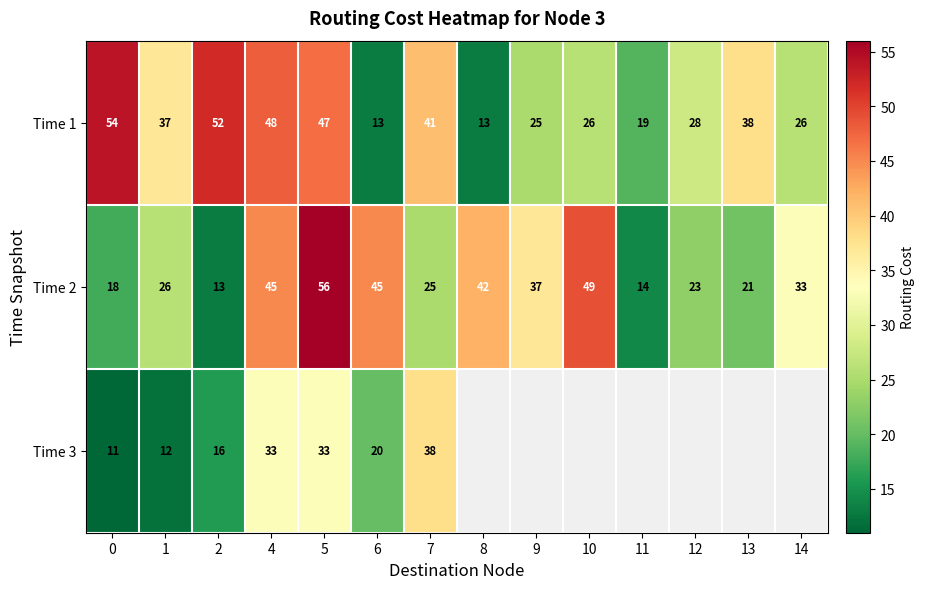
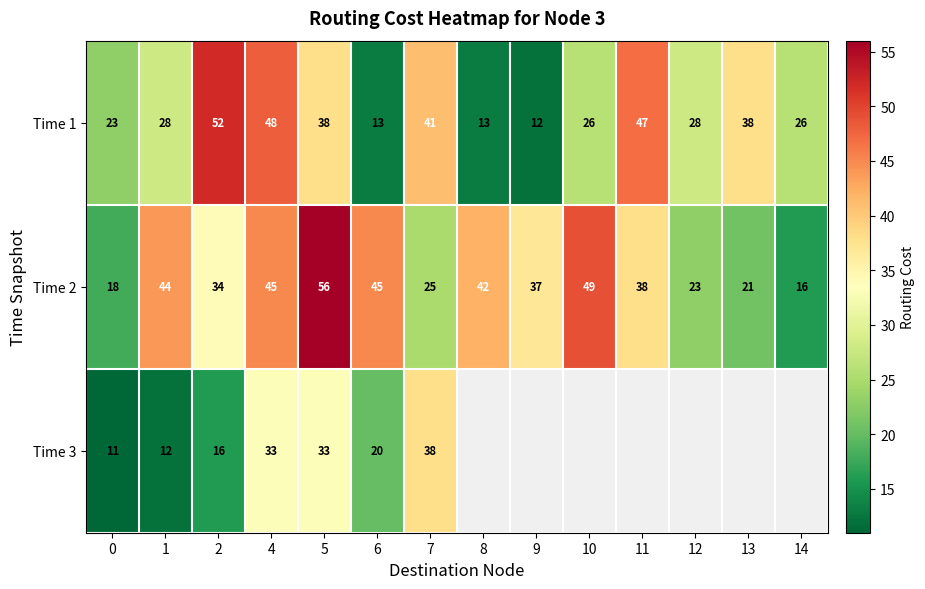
Time 1, 0: 54 -> 23
Time 1, 1: 37 -> 28
Time 1, 5: 47 -> 38
Time 1, 9: 25 -> 12
Time 1, 11: 19 -> 47
Time 2, 1: 26 -> 44
Time 2, 2: 13 -> 34
Time 2, 11: 14 -> 38
Time 2, 14: 33 -> 16
